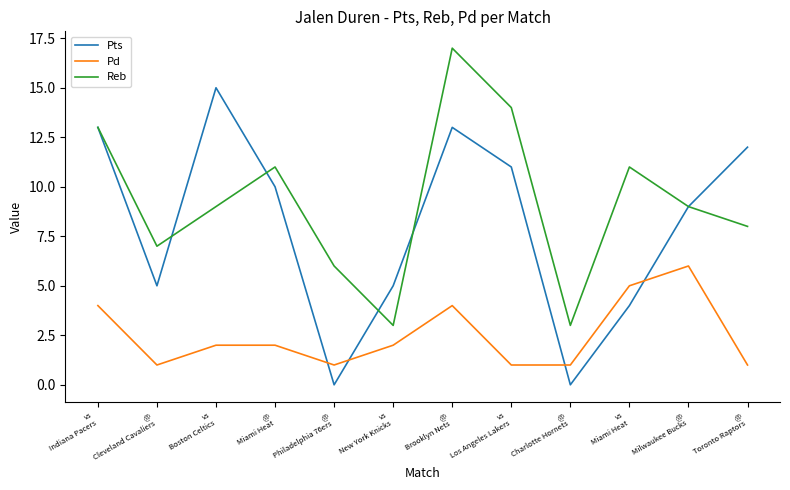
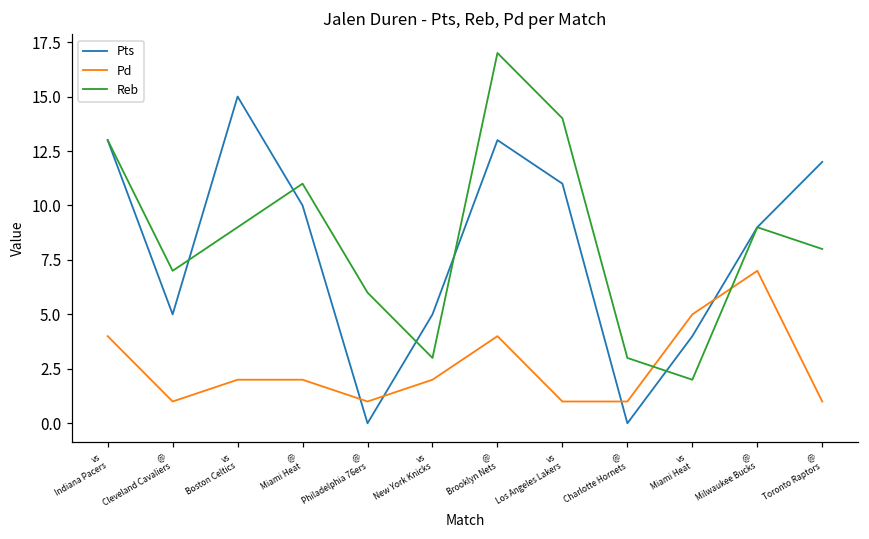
Reb, vs Miami Heat: 11 -> 2
Pd, @ Milwaukee Bucks: 6 -> 7
